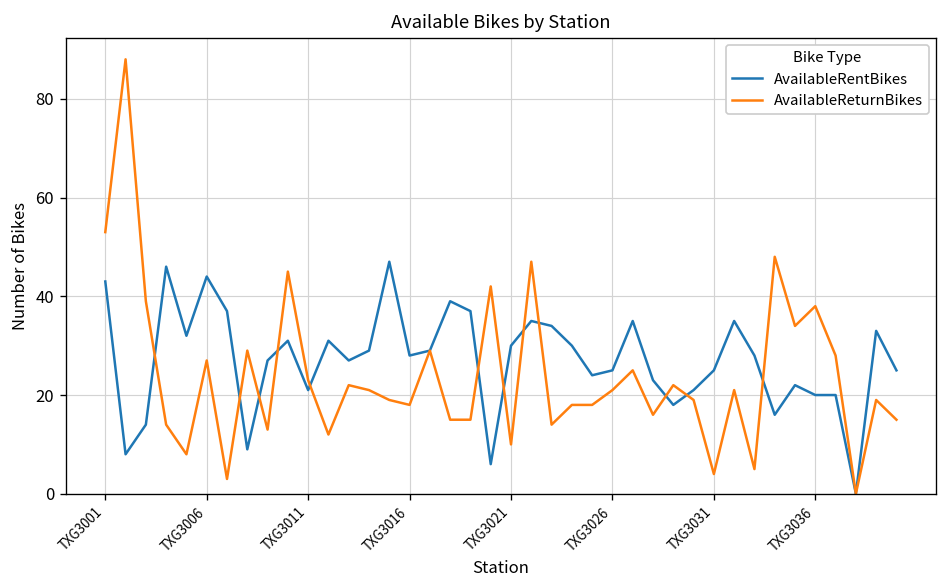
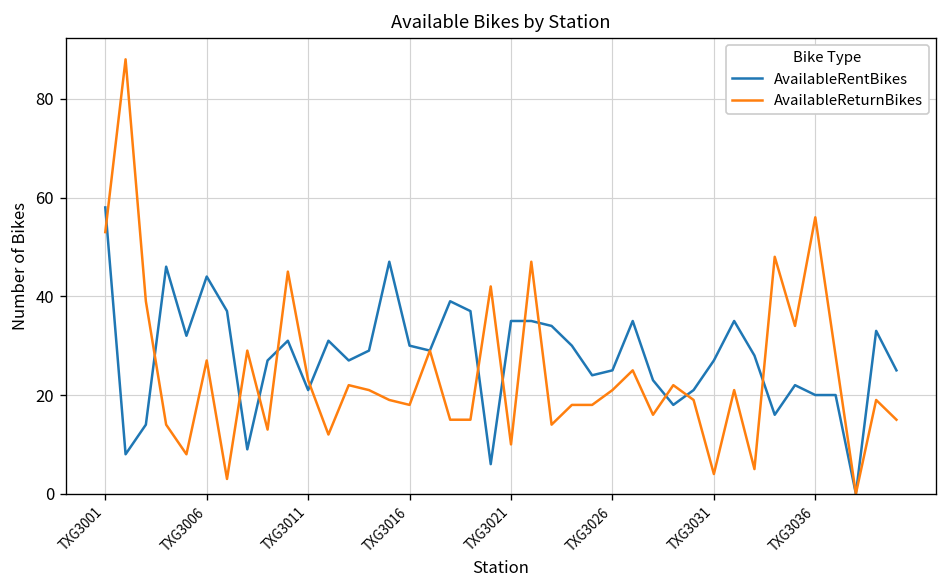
AvailableRentBikes, TXG3001: 43 -> 58
AvailableRentBikes, TXG3016: 28 -> 30
AvailableRentBikes, TXG3021: 30 -> 35
AvailableRentBikes, TXG3031: 25 -> 27
AvailableReturnBikes, TXG3036: 38 -> 56
